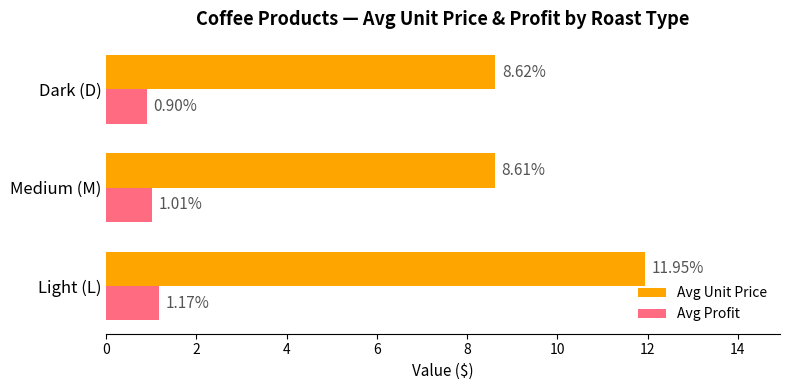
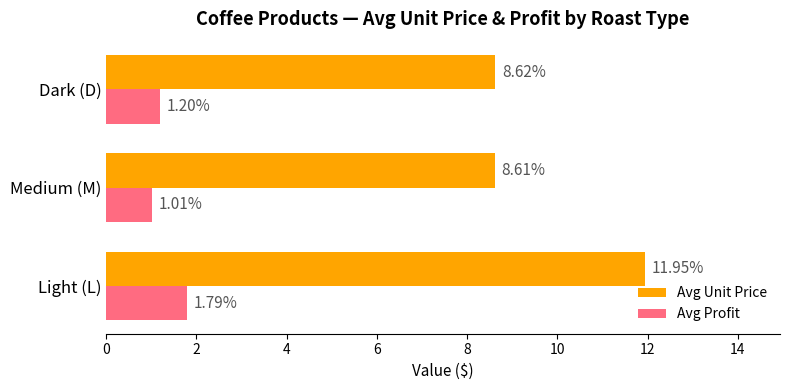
Avg Profit, Dark (D): 0.90% -> 1.20%
Avg Profit, Light (L): 1.17% -> 1.79%
